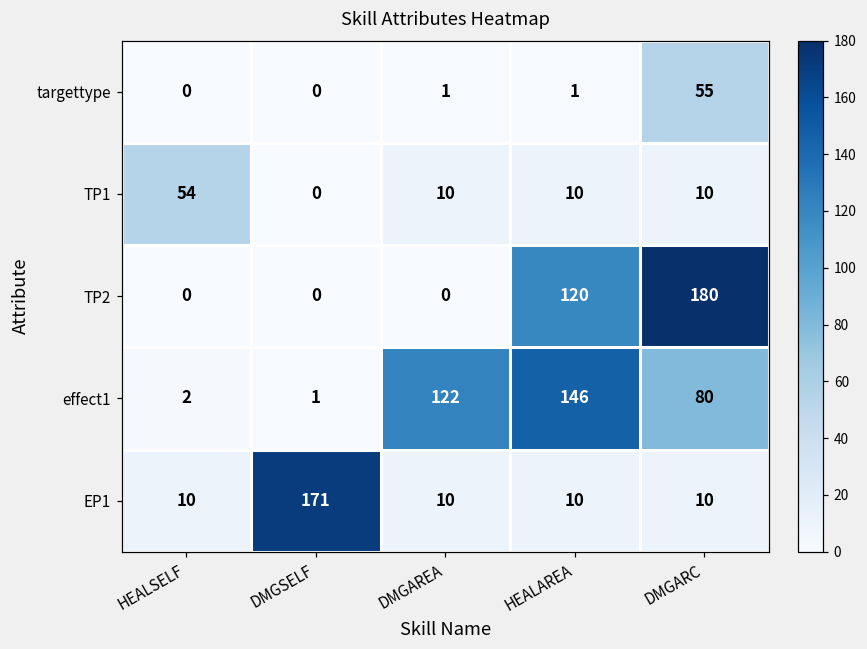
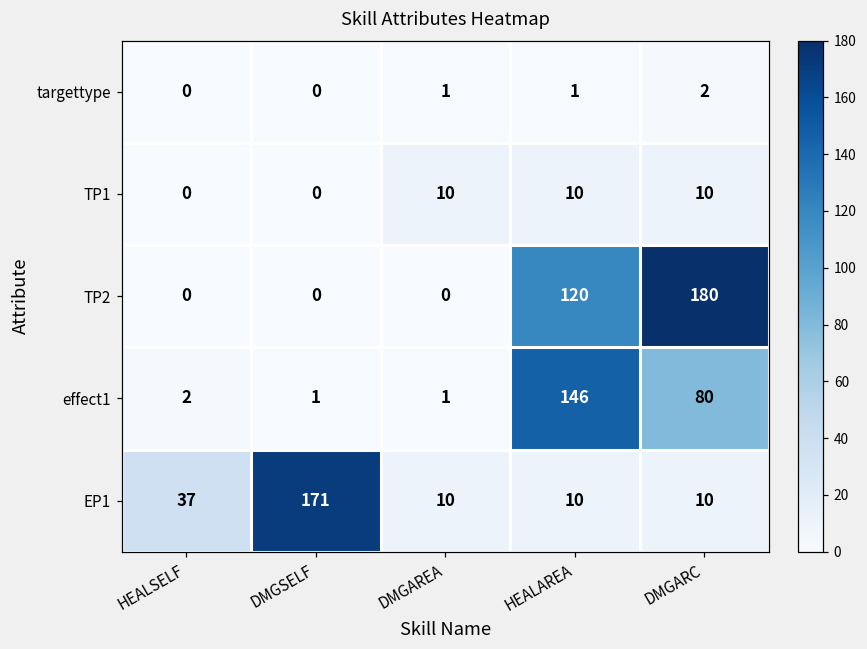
targettype, DMGARC: 55 -> 2
TP1, HEALSELF: 54 -> 0
effect1, DMGAREA: 122 -> 1
EP1, HEALSELF: 10 -> 37
